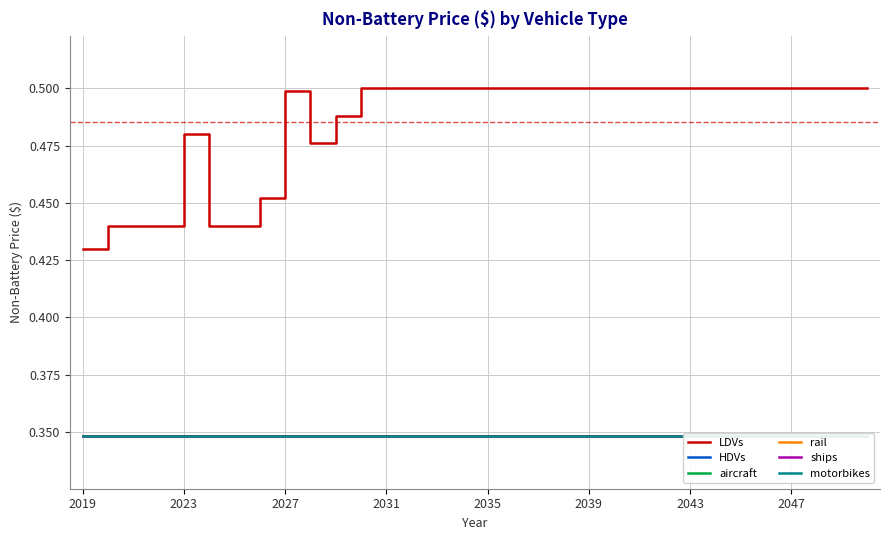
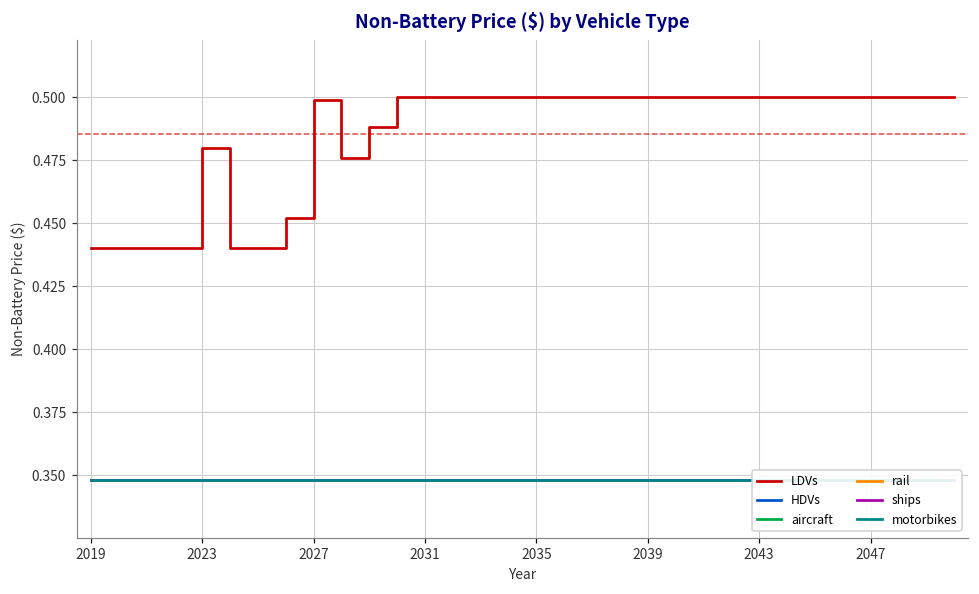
LDVs, 2019: 0.43 -> 0.44
